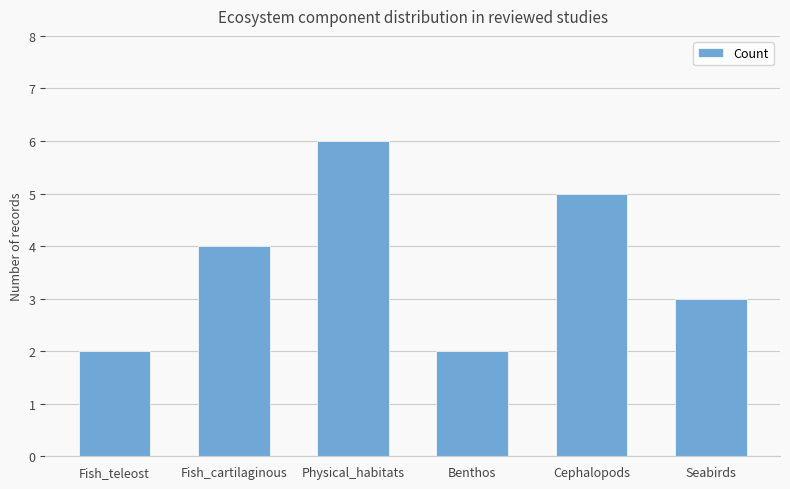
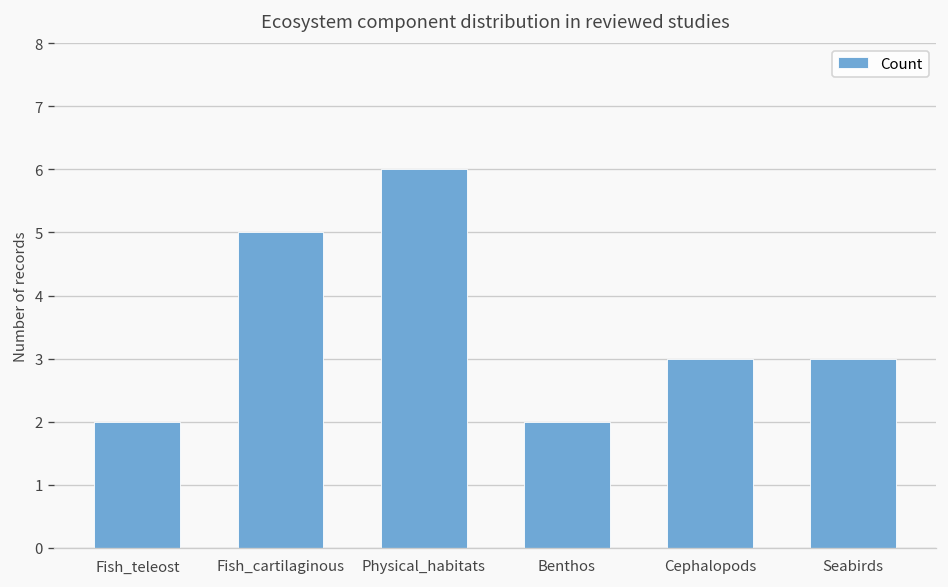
Fish_cartilaginous: 4 -> 5
Cephalopods: 5 -> 3
